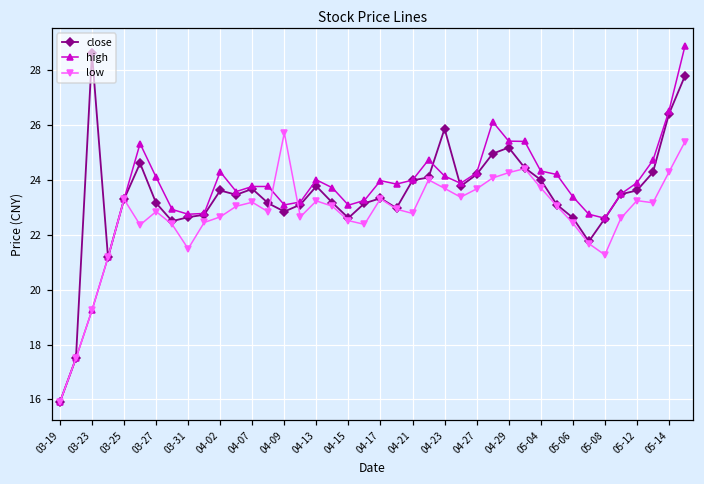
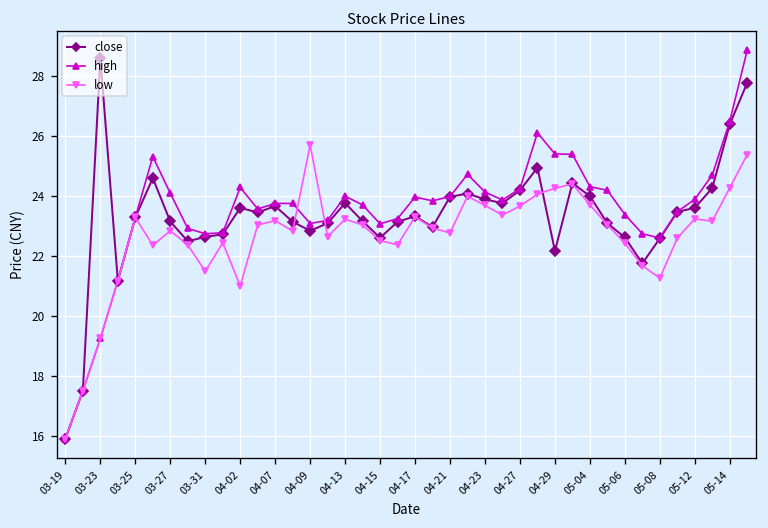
low, 04-02: 22.7 -> 21.0
close, 04-23: 25.9 -> 23.9
close, 04-29: 25.2 -> 22.2
